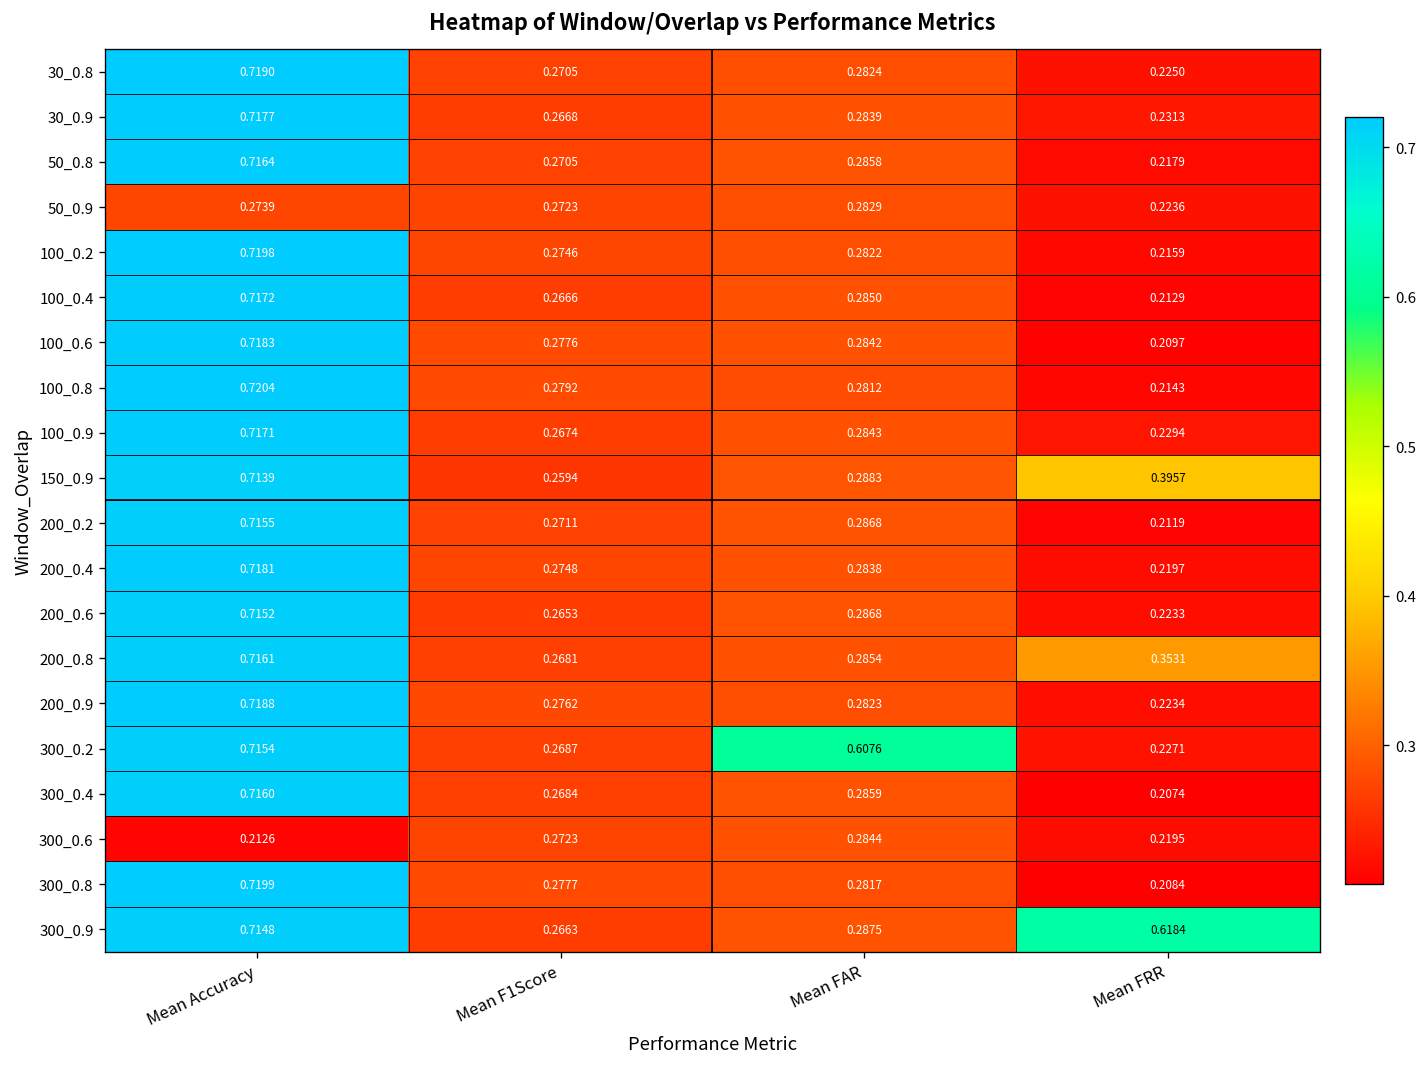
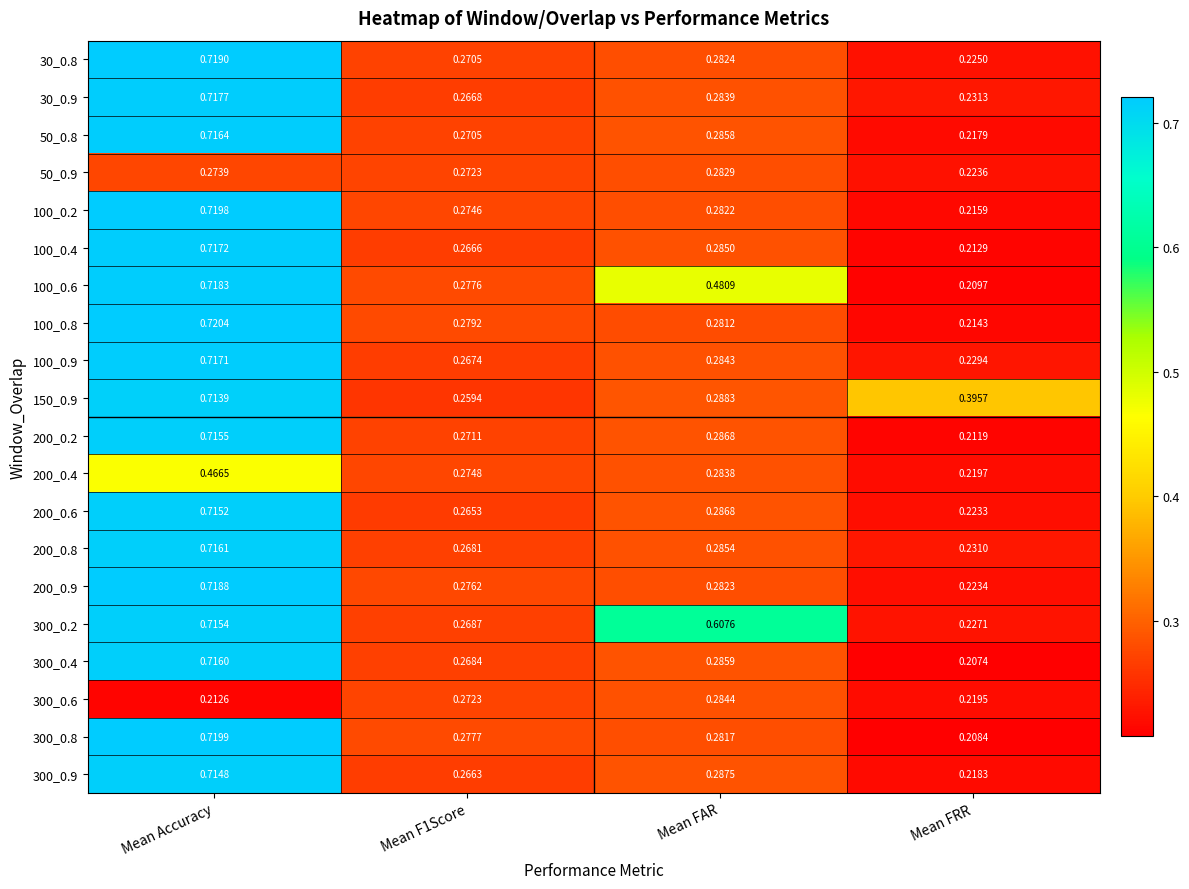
100_0.6, Mean FAR: 0.2842 -> 0.4809
200_0.4, Mean Accuracy: 0.7181 -> 0.4665
200_0.8, Mean FRR: 0.3531 -> 0.2310
300_0.9, Mean FRR: 0.6184 -> 0.2183
